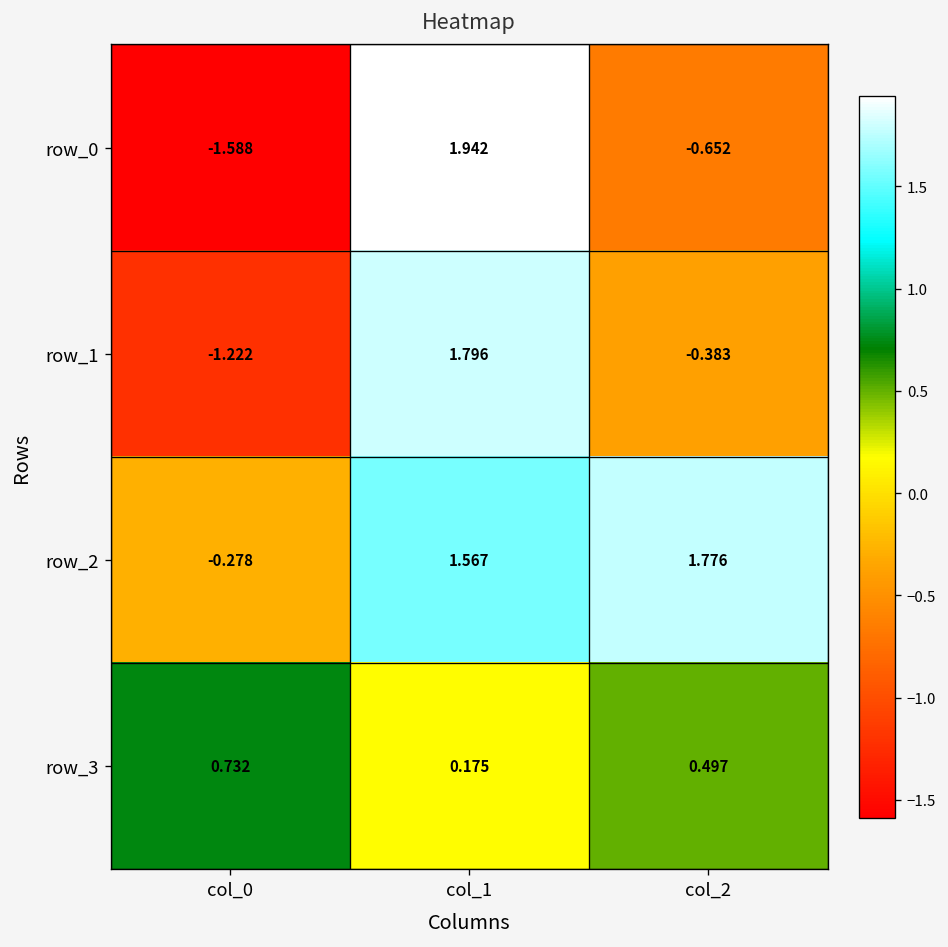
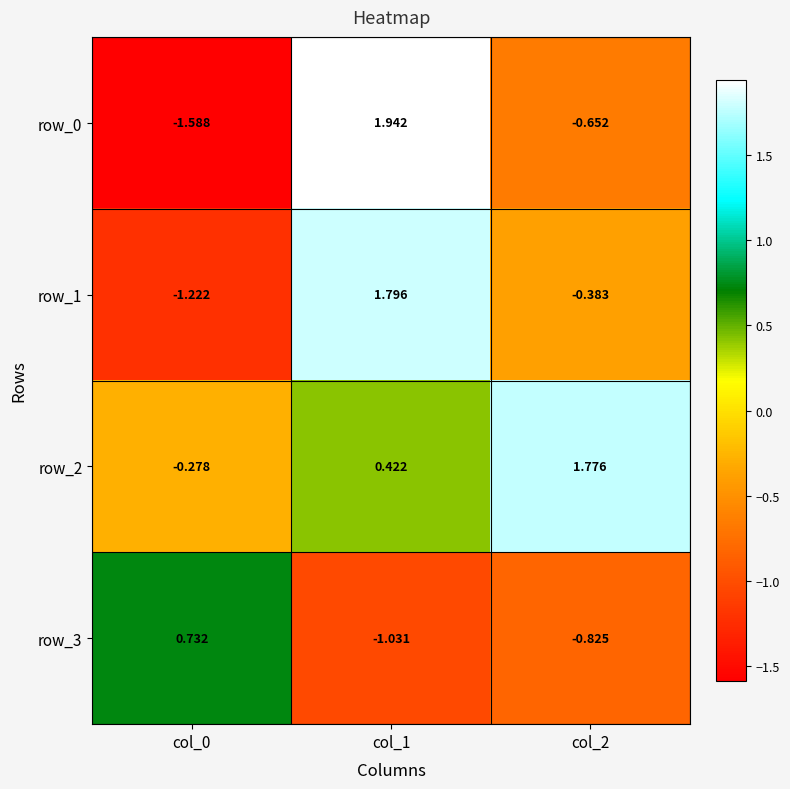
row_2, col_1: 1.567 -> 0.422
row_3, col_1: 0.175 -> -1.031
row_3, col_2: 0.497 -> -0.825
